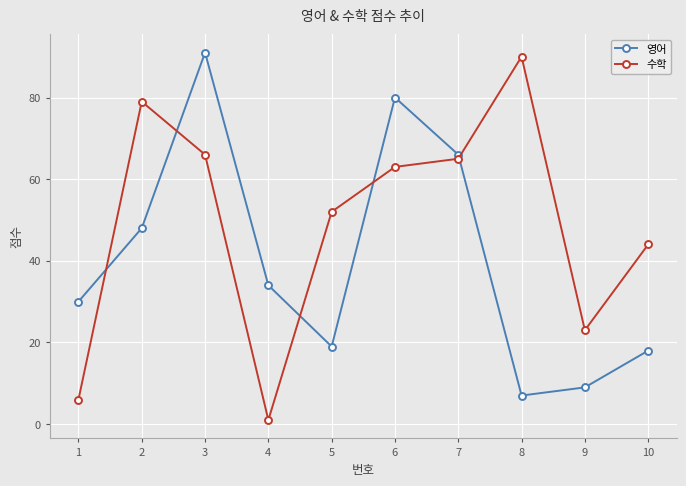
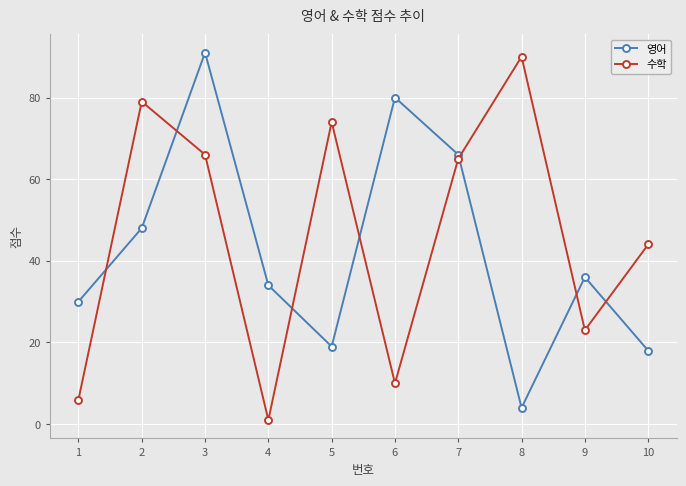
수학, 5: 52 -> 74
수학, 6: 63 -> 10
영어, 8: 7 -> 4
영어, 9: 9 -> 36
